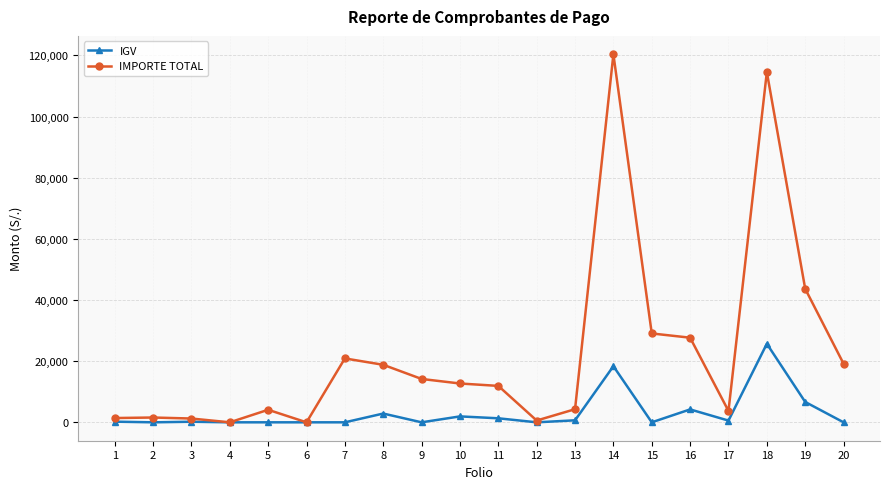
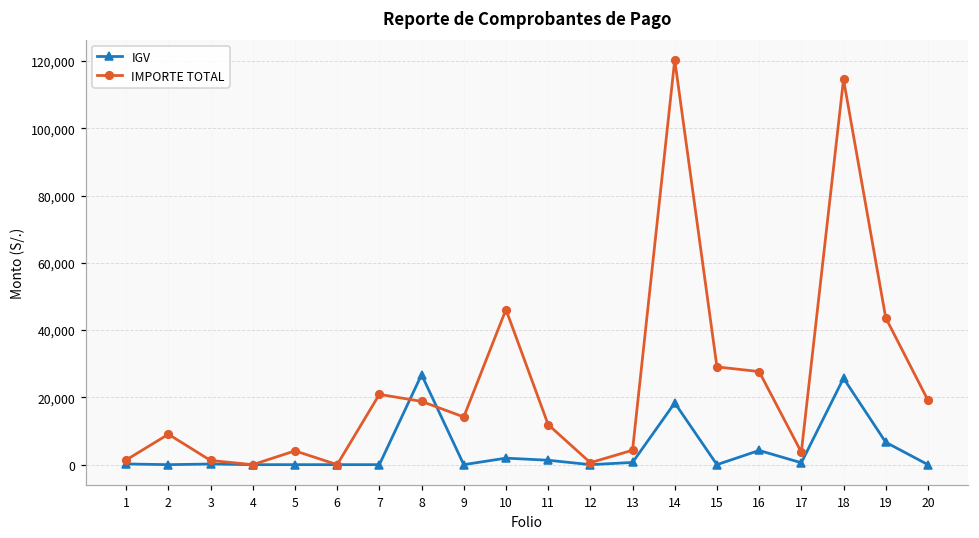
IMPORTE TOTAL, 2: 2,000 -> 9,000
IGV, 8: 3,000 -> 27,000
IMPORTE TOTAL, 10: 13,000 -> 46,000
